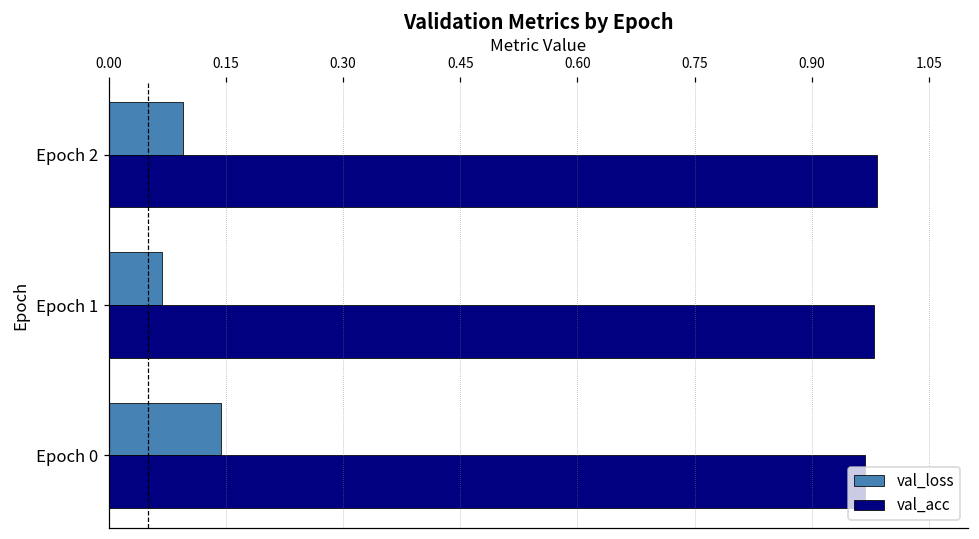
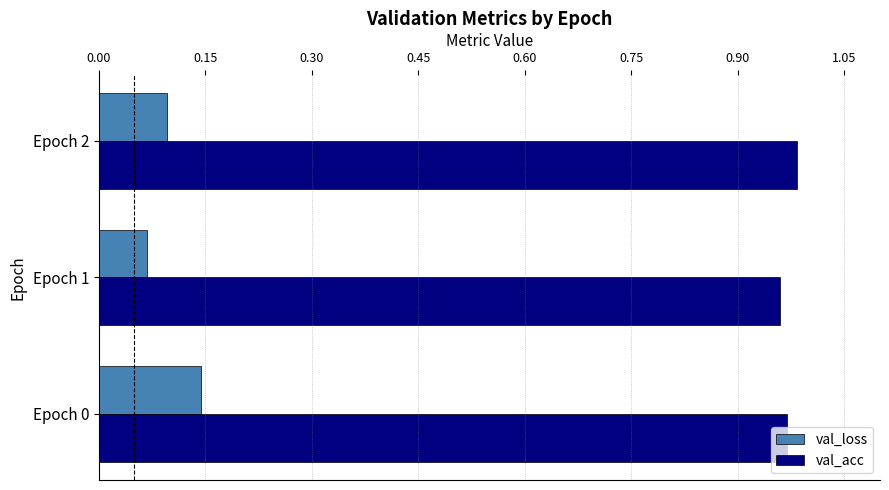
val_acc, Epoch 1: 0.98 -> 0.96
